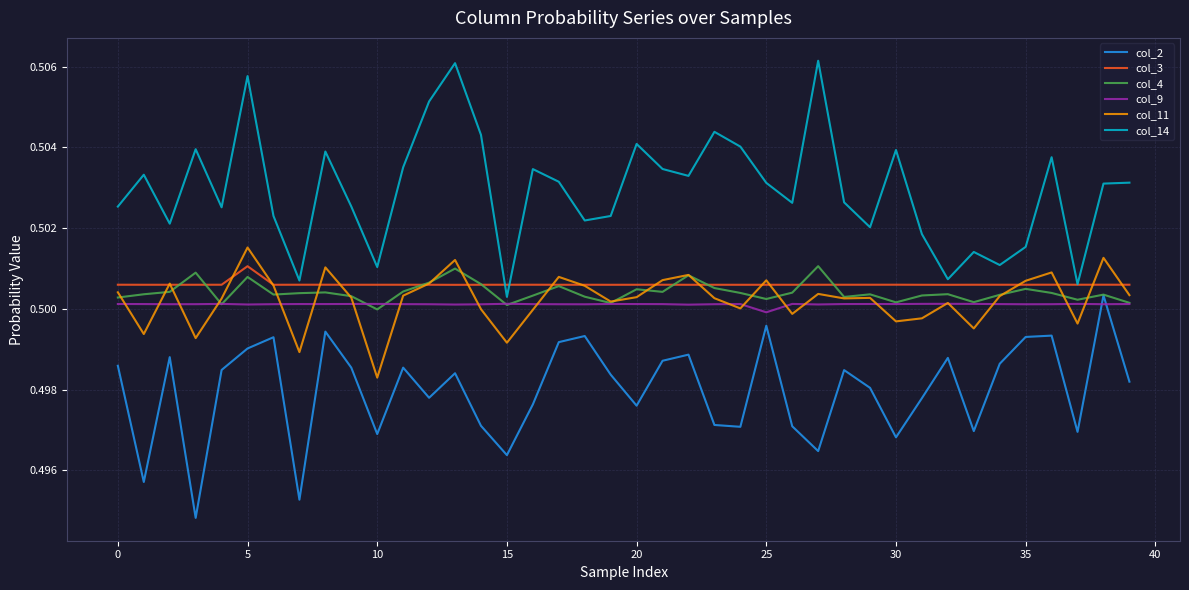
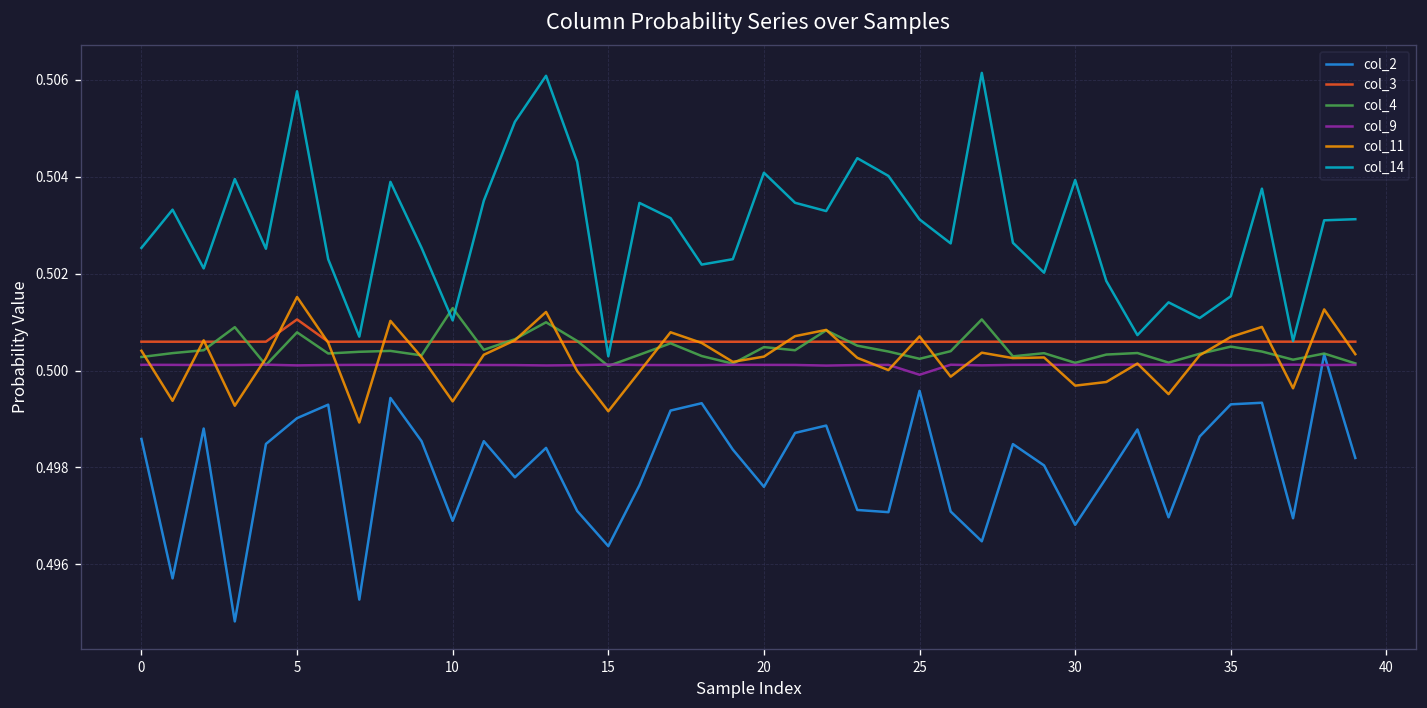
col_4, 10: 0.5000 -> 0.5013
col_11, 10: 0.4983 -> 0.4994
